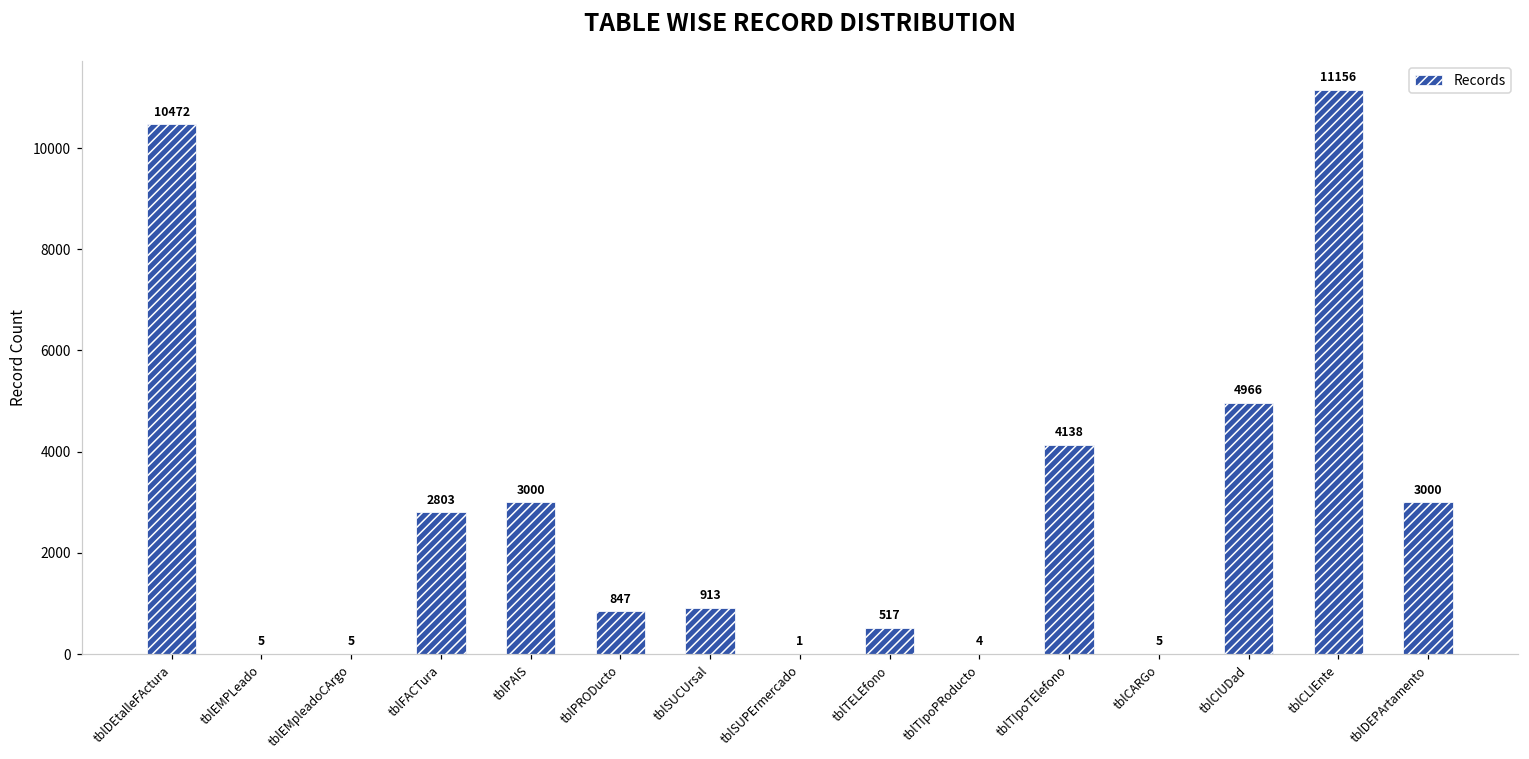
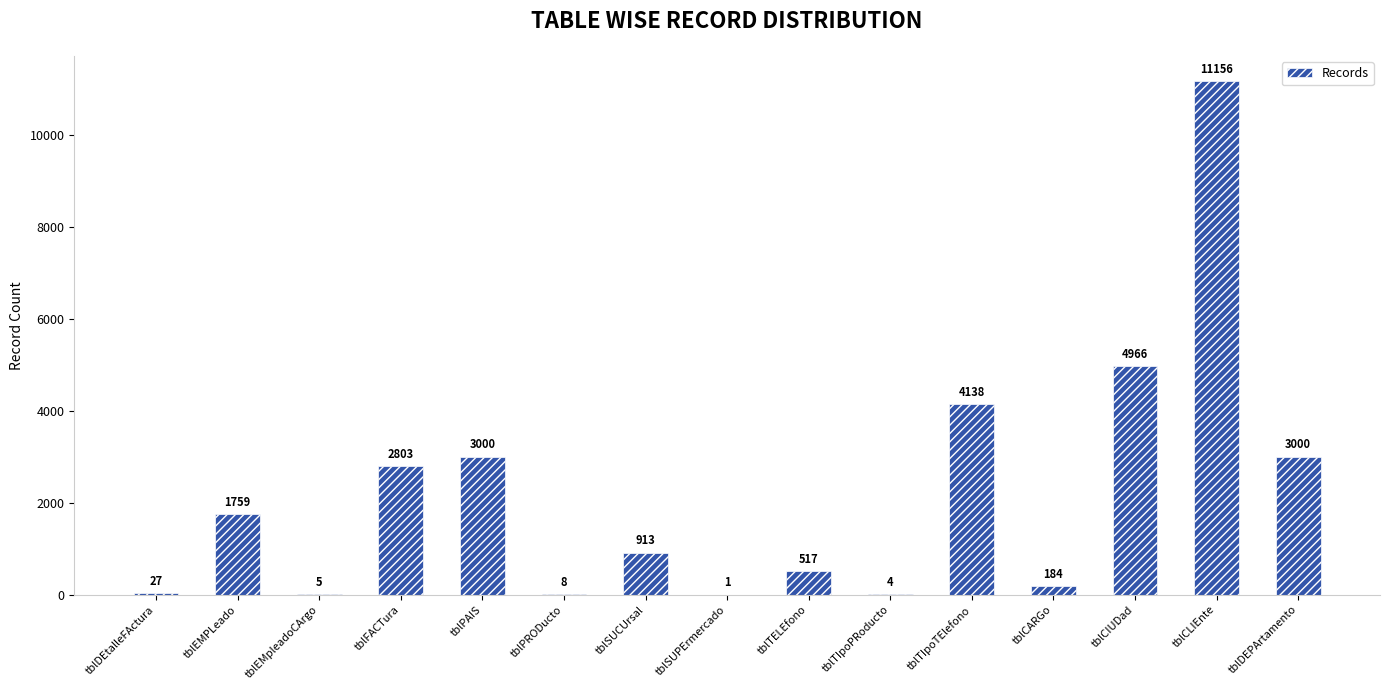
tblDEtalleFActura: 10472 -> 27
tblEMPLeado: 5 -> 1759
tblPRODucto: 847 -> 8
tblCARGo: 5 -> 184
